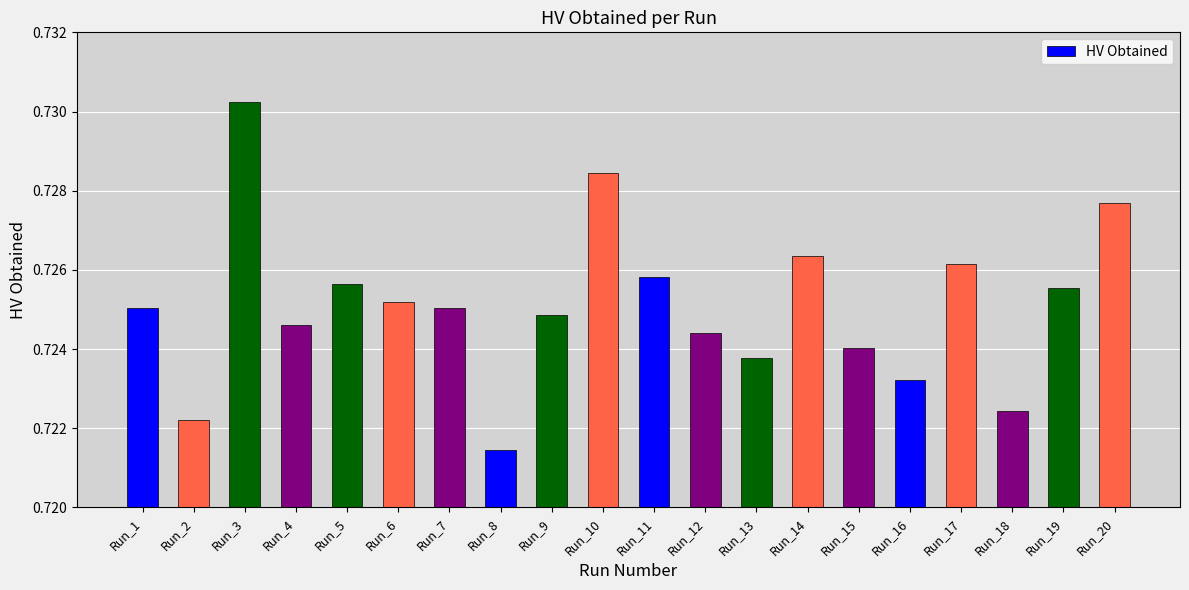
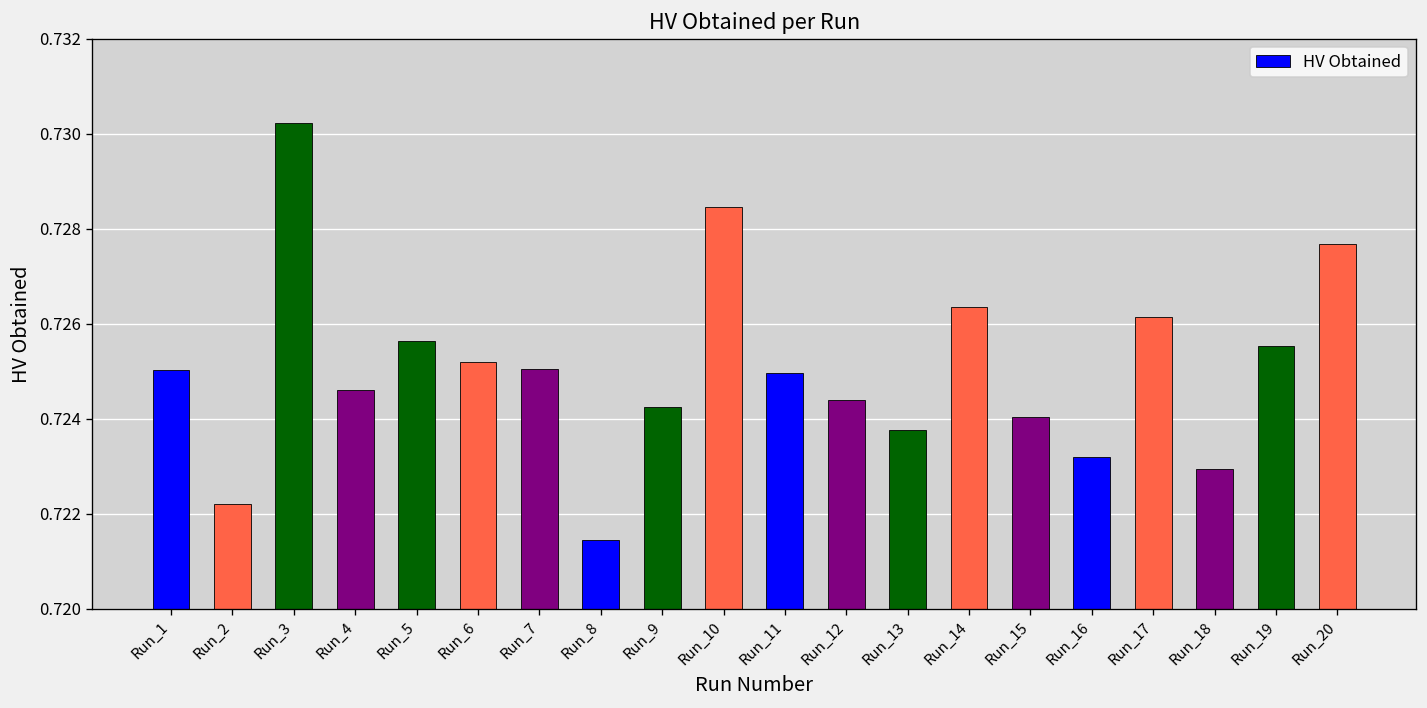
Run_9: 0.7249 -> 0.7243
Run_11: 0.7258 -> 0.7250
Run_18: 0.7224 -> 0.7229
